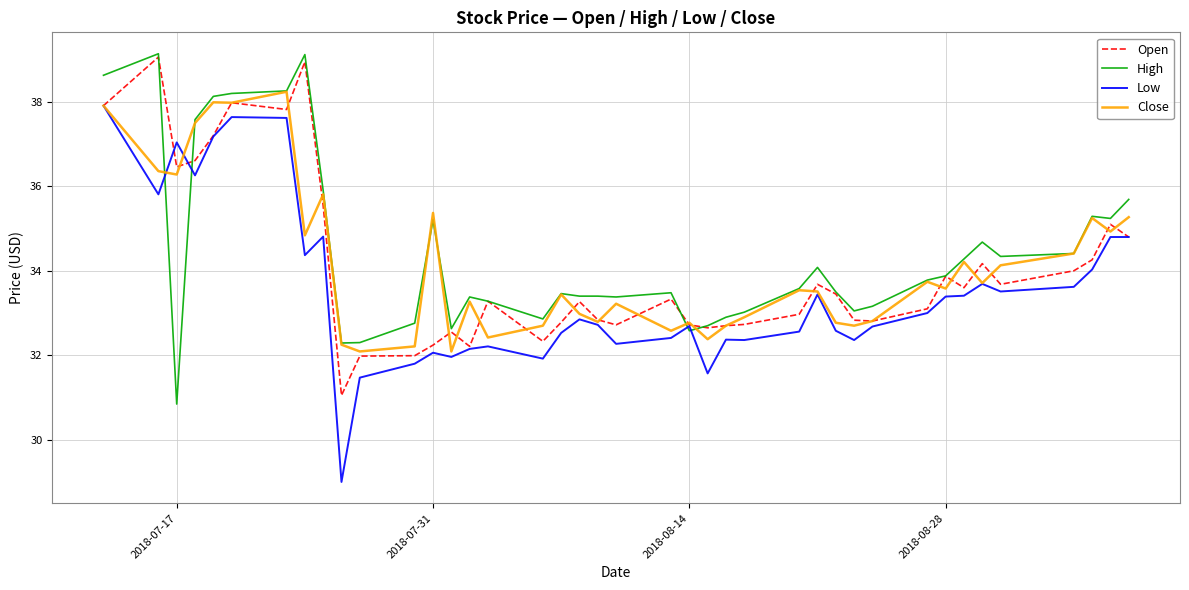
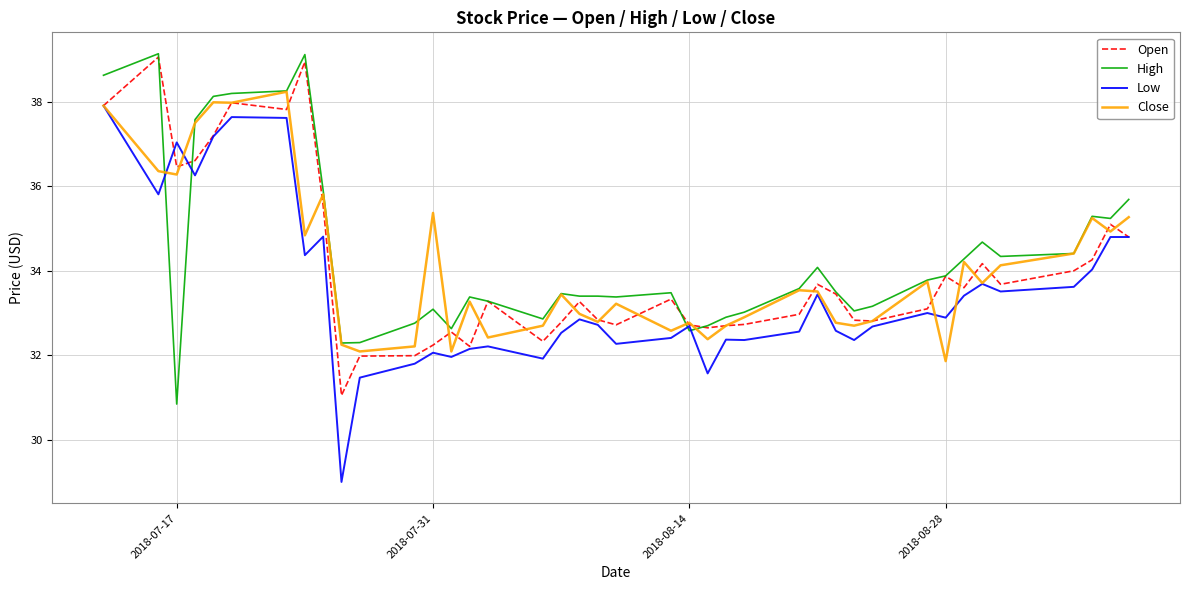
High, 2018-07-31: 35.2 -> 33.1
Low, 2018-08-28: 33.4 -> 32.9
Close, 2018-08-28: 33.6 -> 31.9
